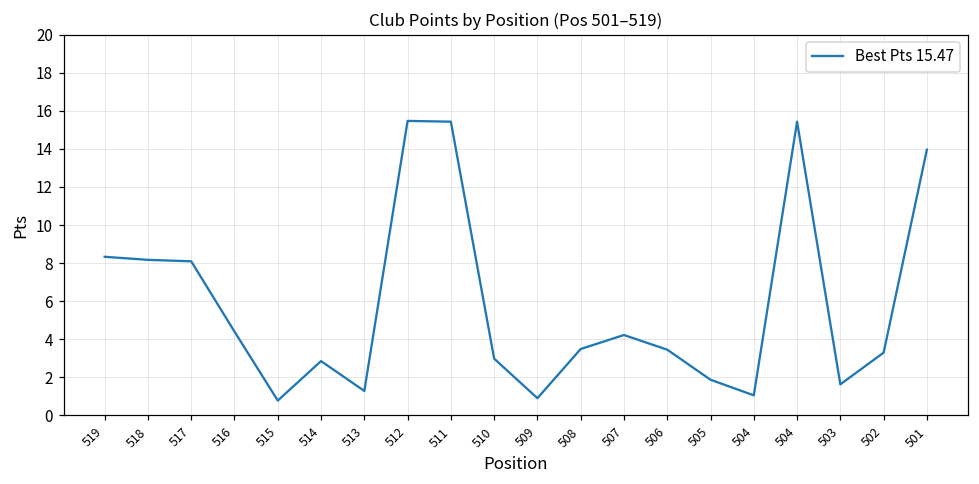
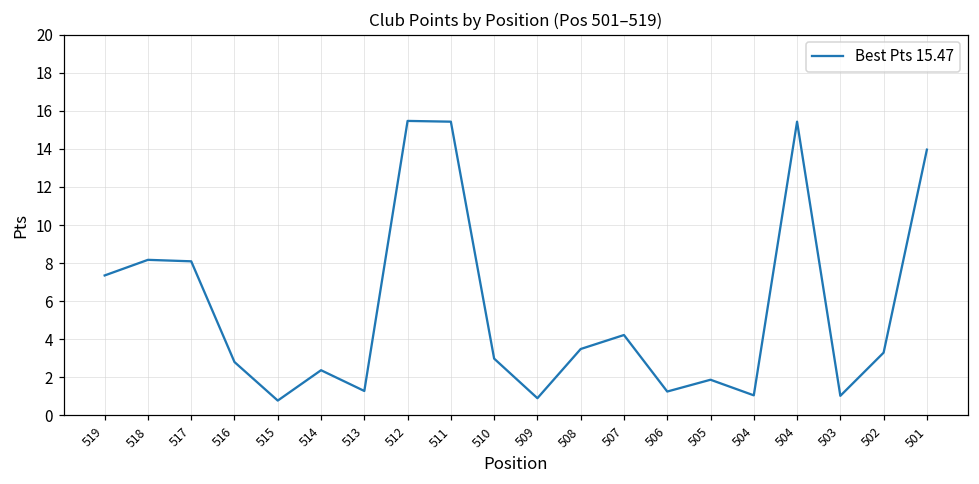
519: 8.3 -> 7.4
516: 4.4 -> 2.8
514: 2.9 -> 2.4
506: 3.5 -> 1.3
503: 1.6 -> 1.0
